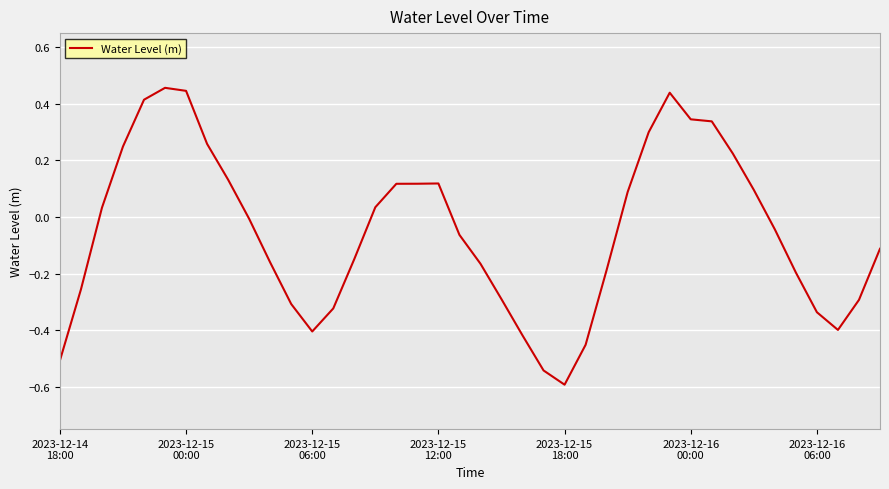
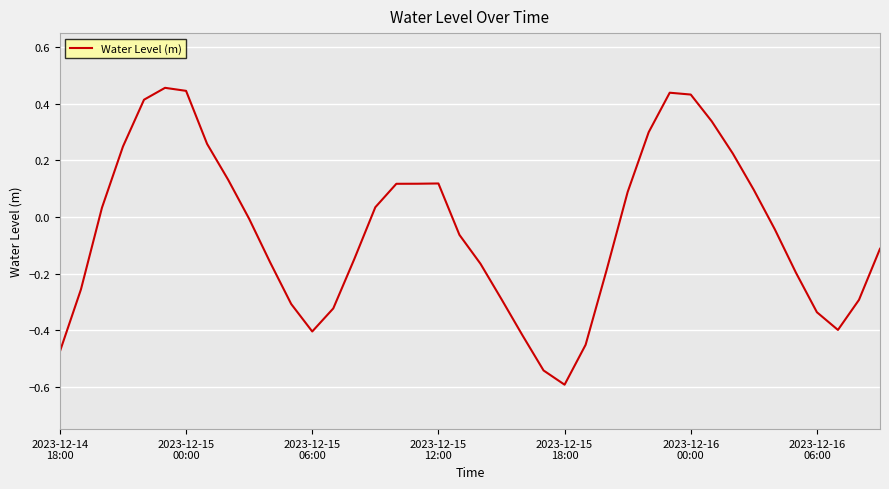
2023-12-14 18:00: -0.51 -> -0.48
2023-12-16 00:00: 0.35 -> 0.43
